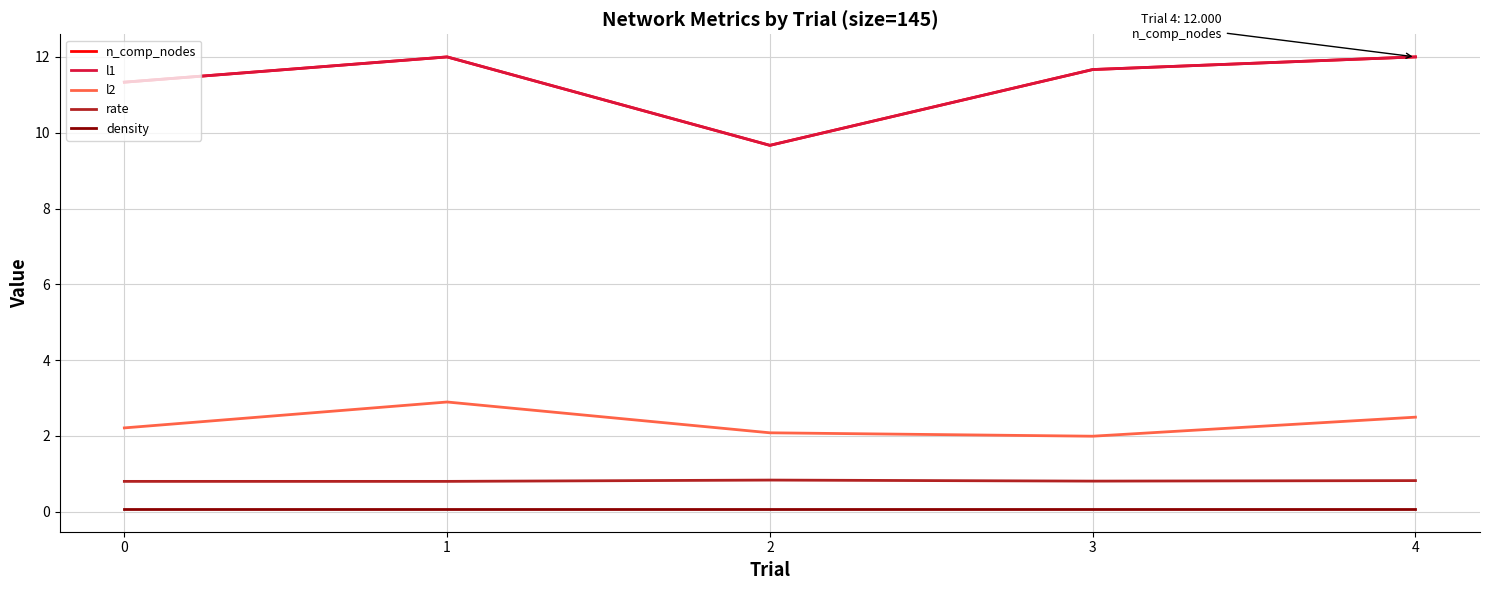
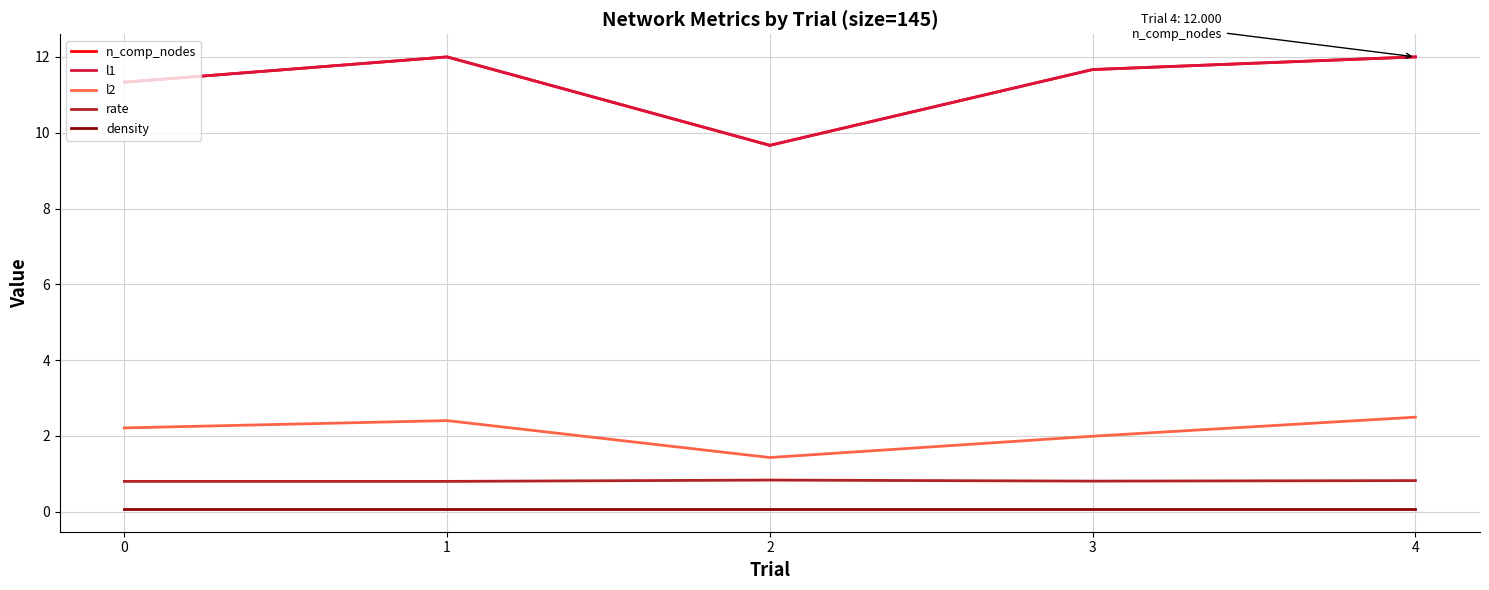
l2, 1: 2.9 -> 2.4
l2, 2: 2.1 -> 1.4
